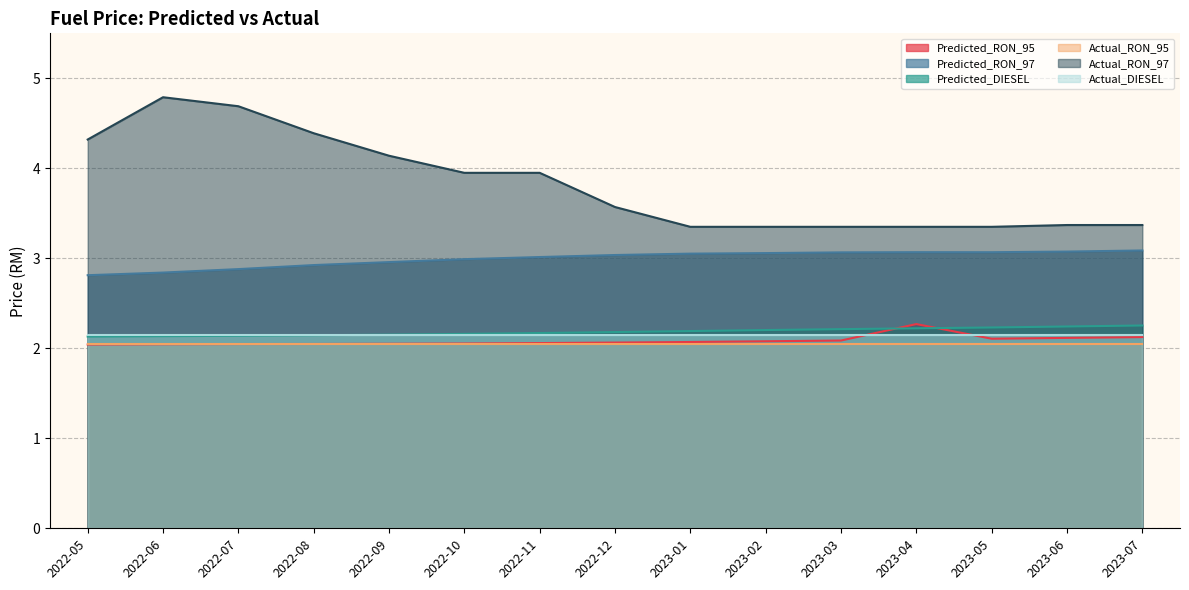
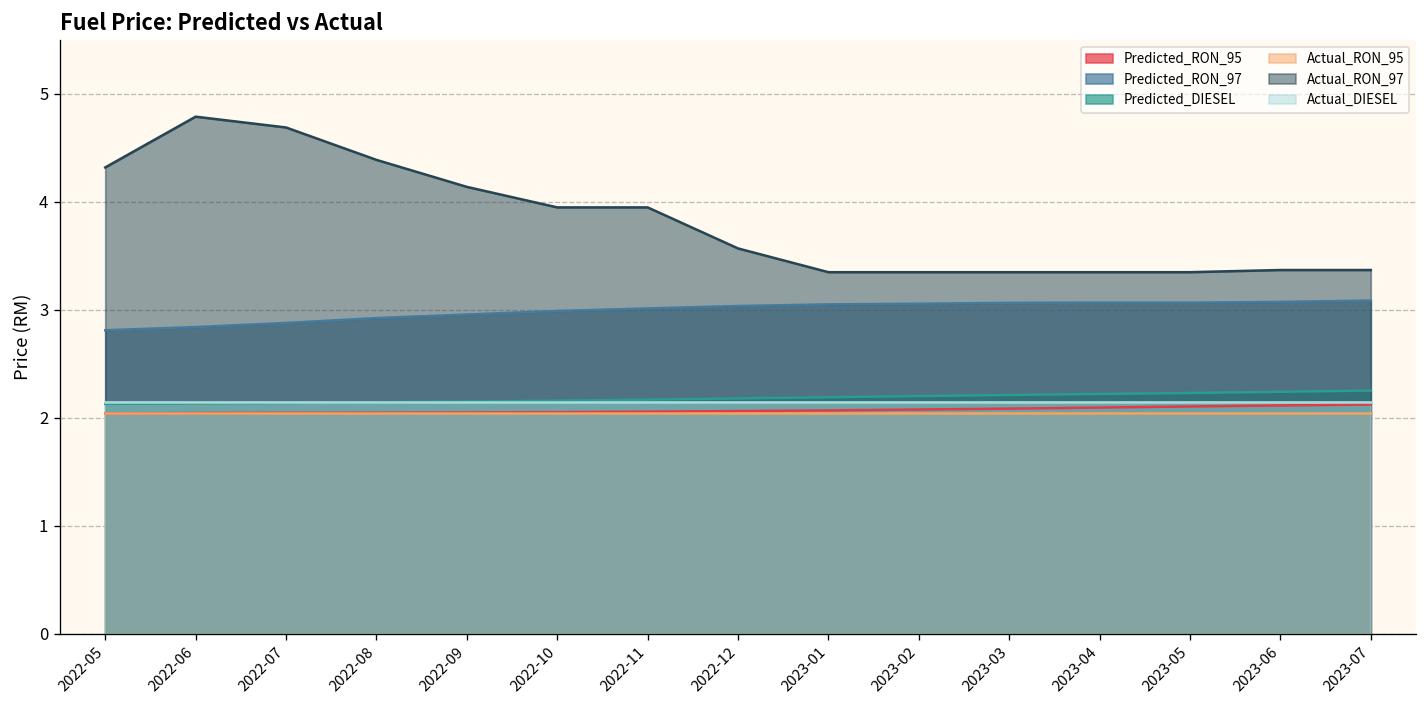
Predicted_RON_95, 2023-04: 2.3 -> 2.1
